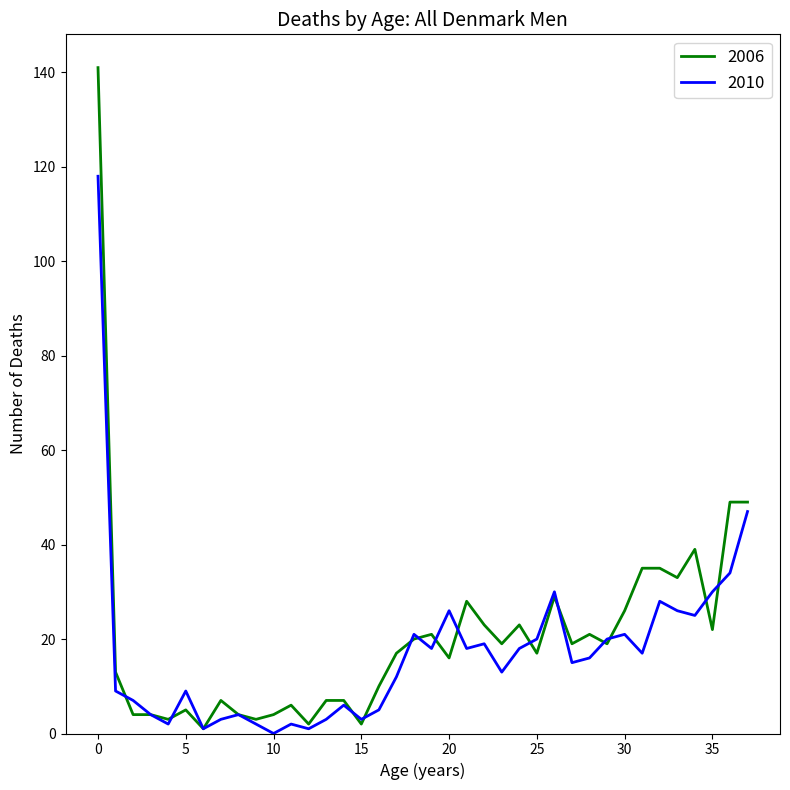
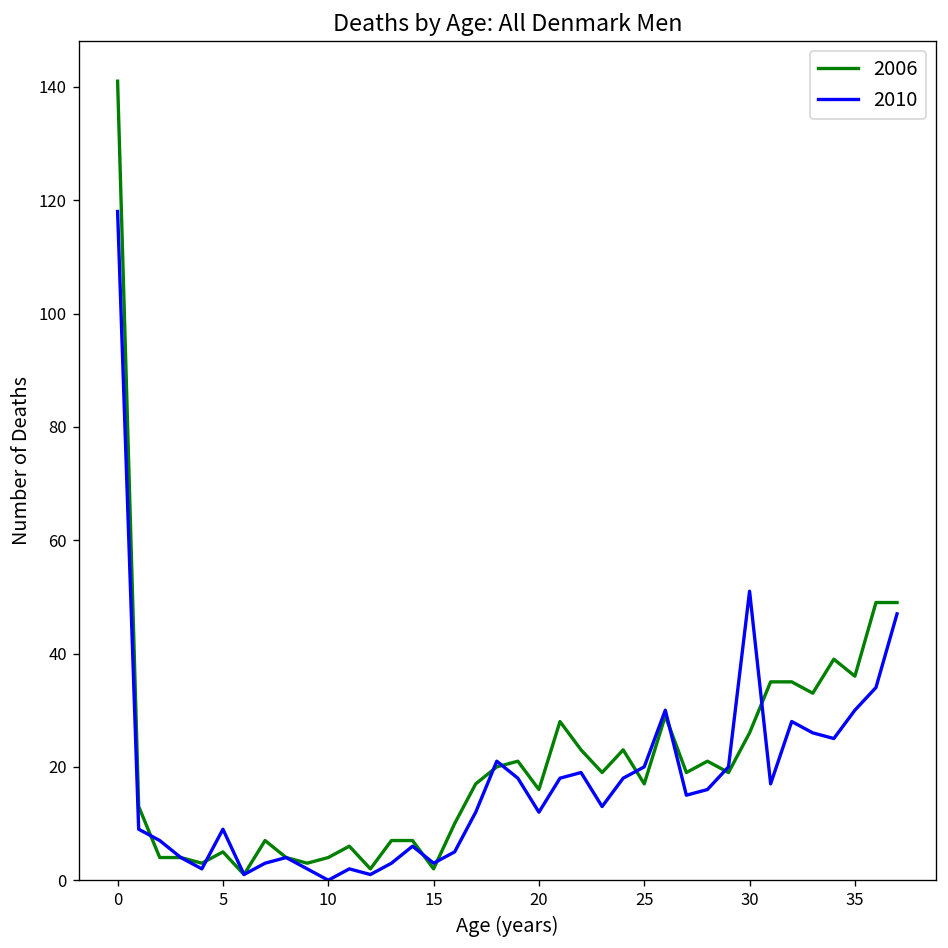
2010, 20: 26 -> 12
2010, 30: 21 -> 51
2006, 35: 22 -> 36
